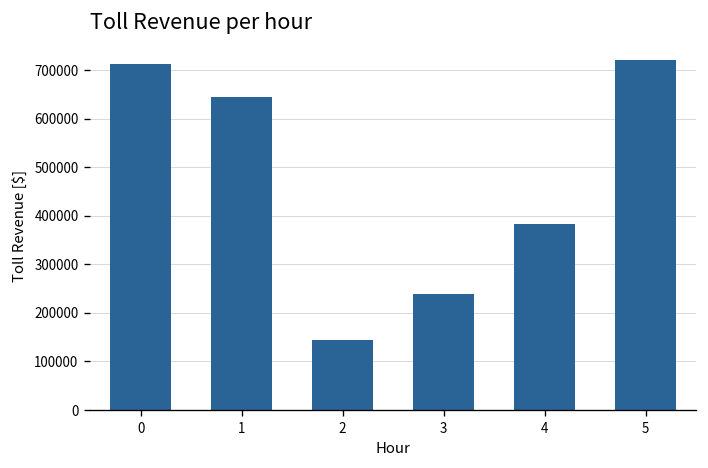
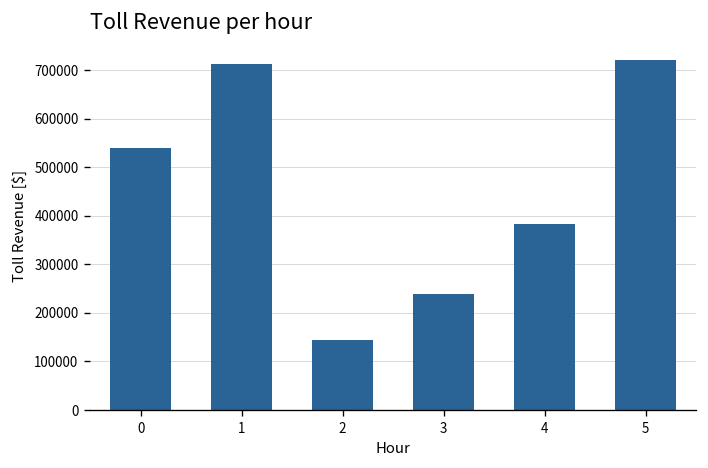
0: 710000 -> 540000
1: 640000 -> 710000
